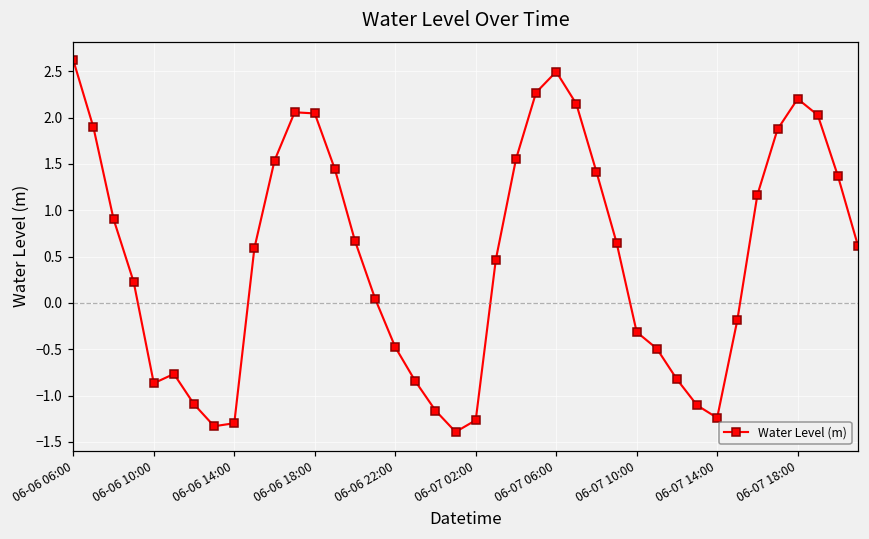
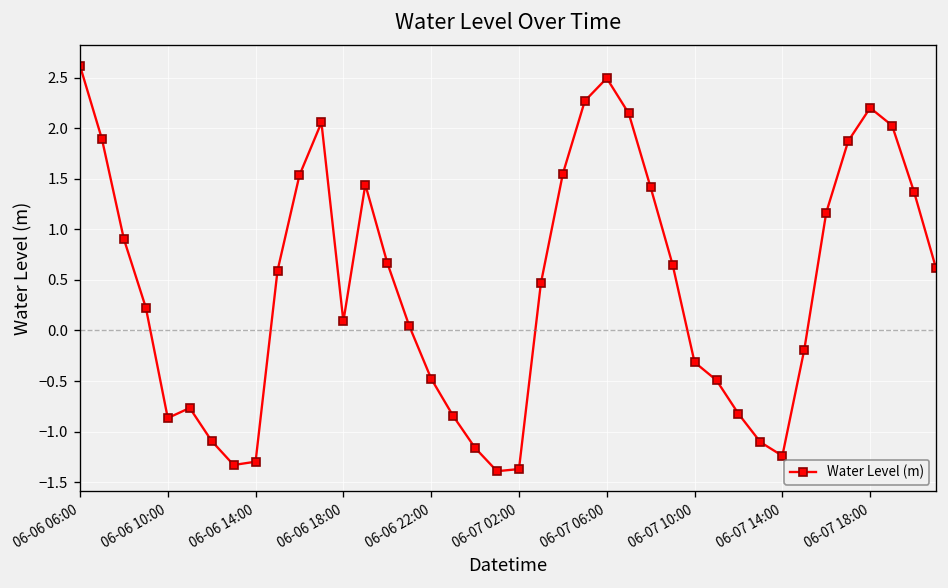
06-06 18:00: 2.0 -> 0.1
06-07 02:00: -1.3 -> -1.4
